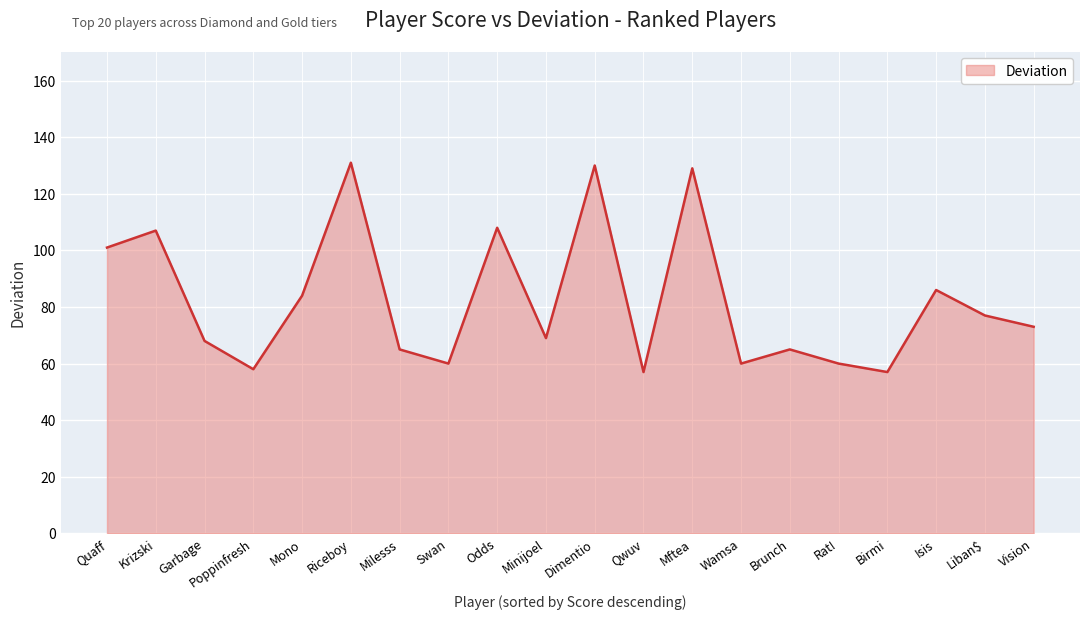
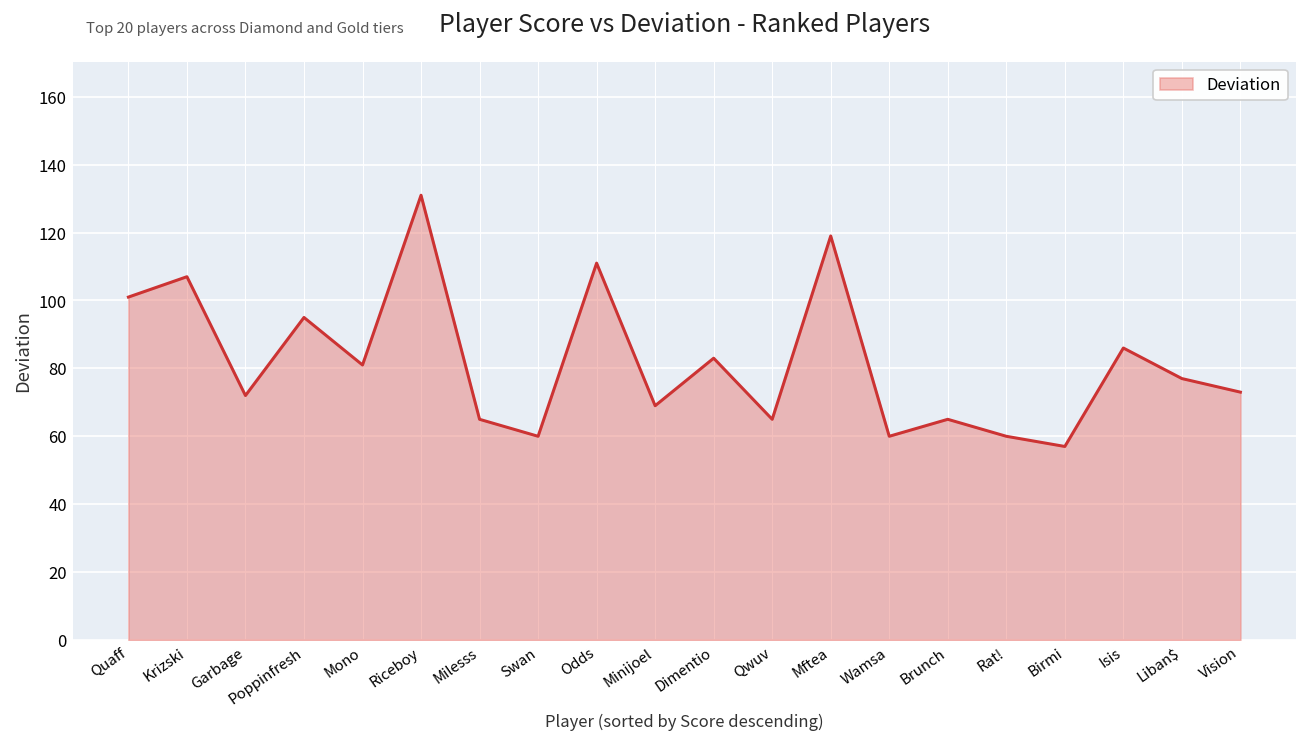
Garbage: 68 -> 72
Poppinfresh: 58 -> 95
Mono: 84 -> 81
Odds: 108 -> 111
Dimentio: 130 -> 83
Qwuv: 57 -> 65
Mftea: 129 -> 119
